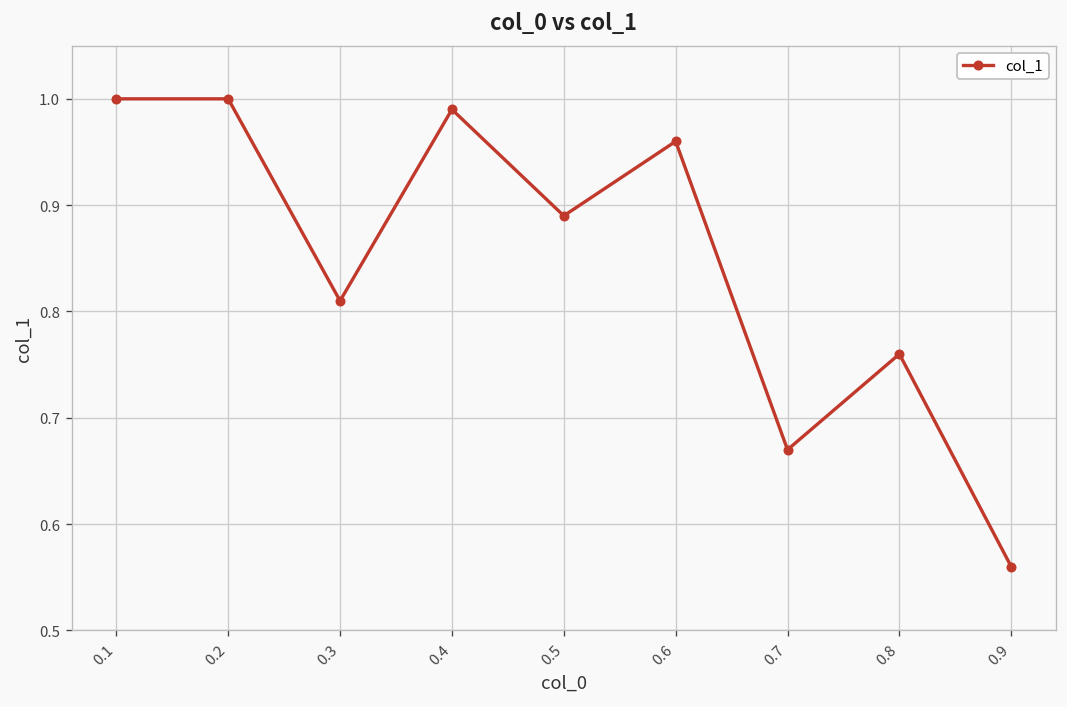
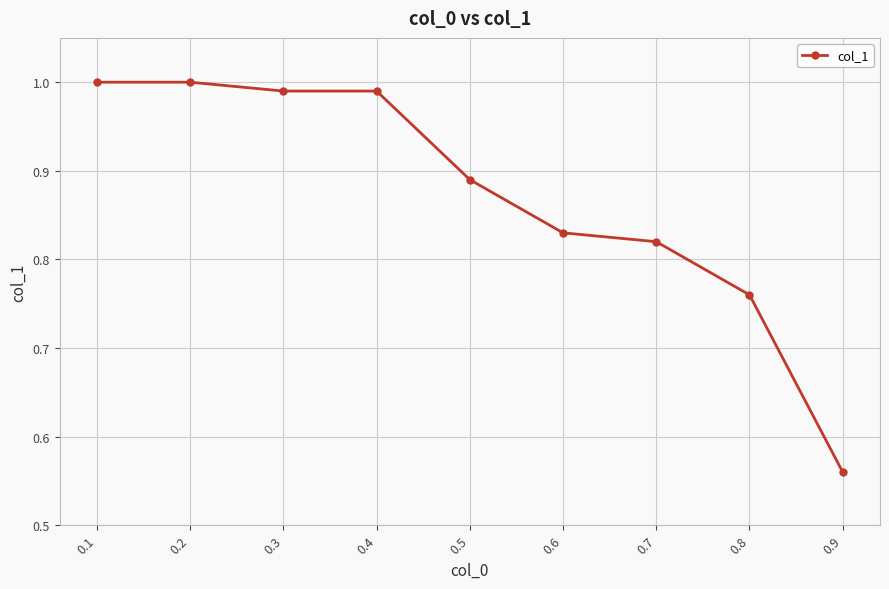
0.3: 0.81 -> 0.99
0.6: 0.96 -> 0.83
0.7: 0.67 -> 0.82
